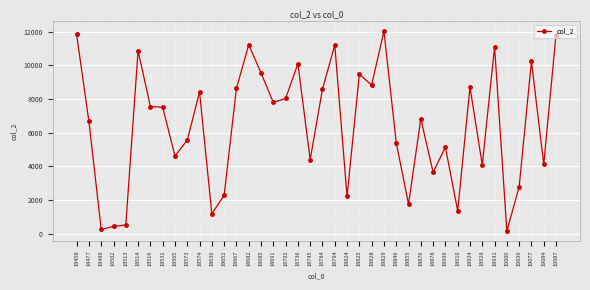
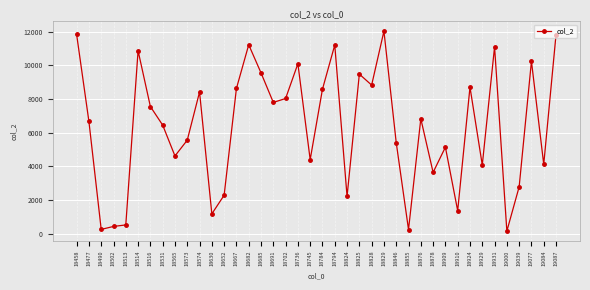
18531: 7500 -> 6500
18855: 1800 -> 200
